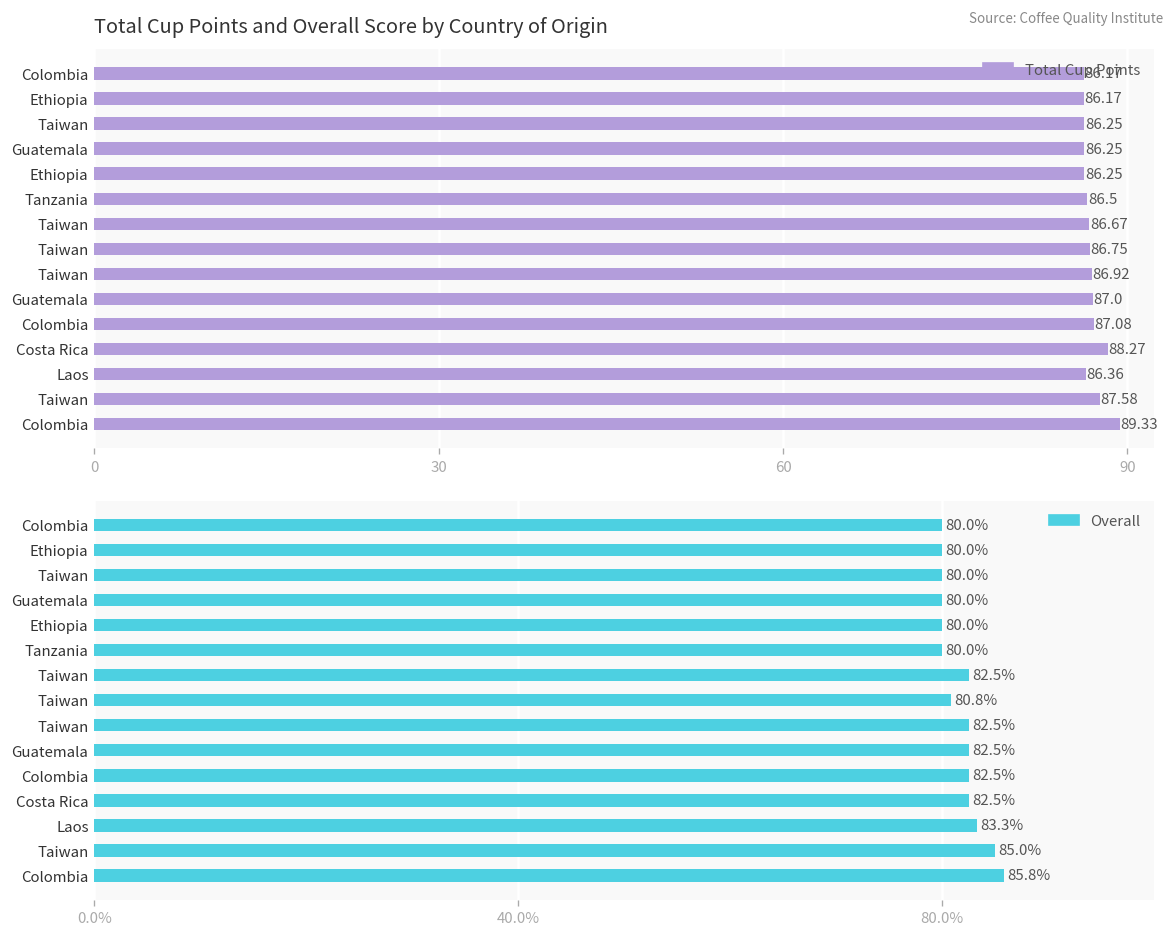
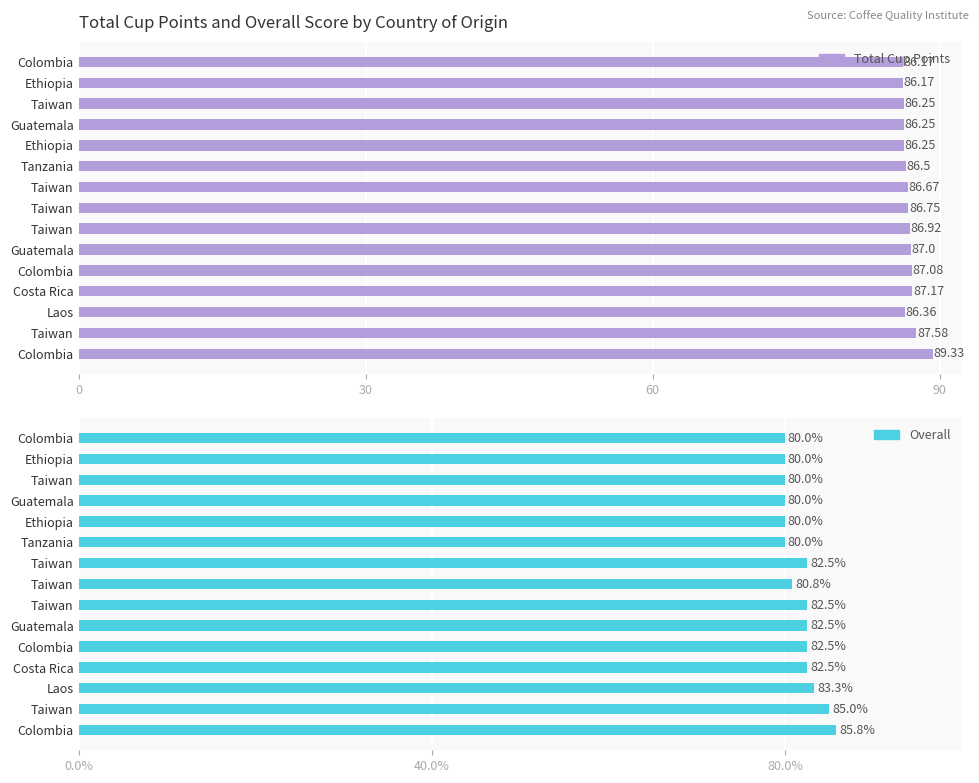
Total Cup Points and Overall Score by Country of Origin, Costa Rica: 88.27 -> 87.17
